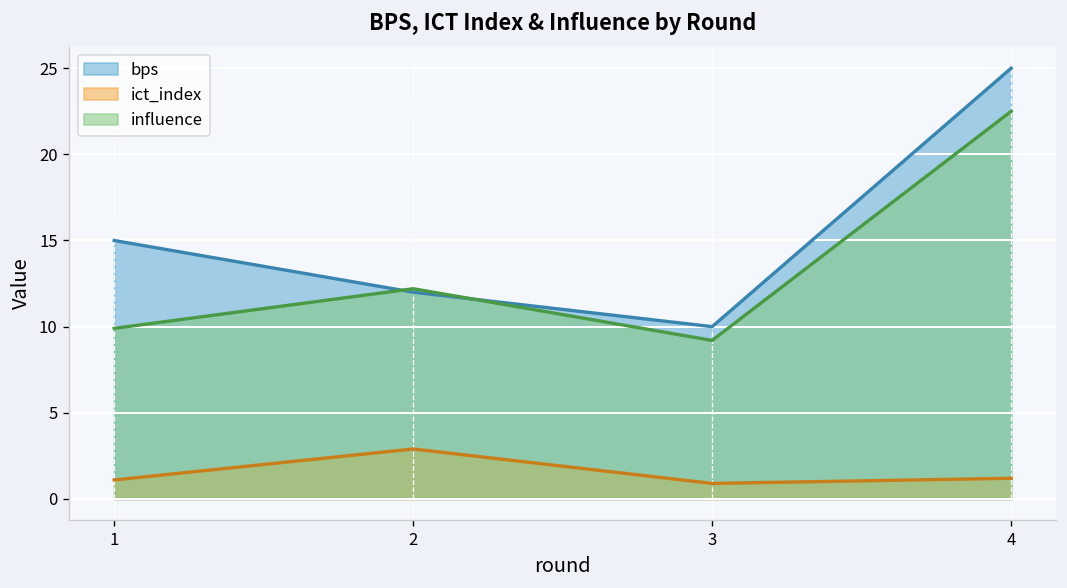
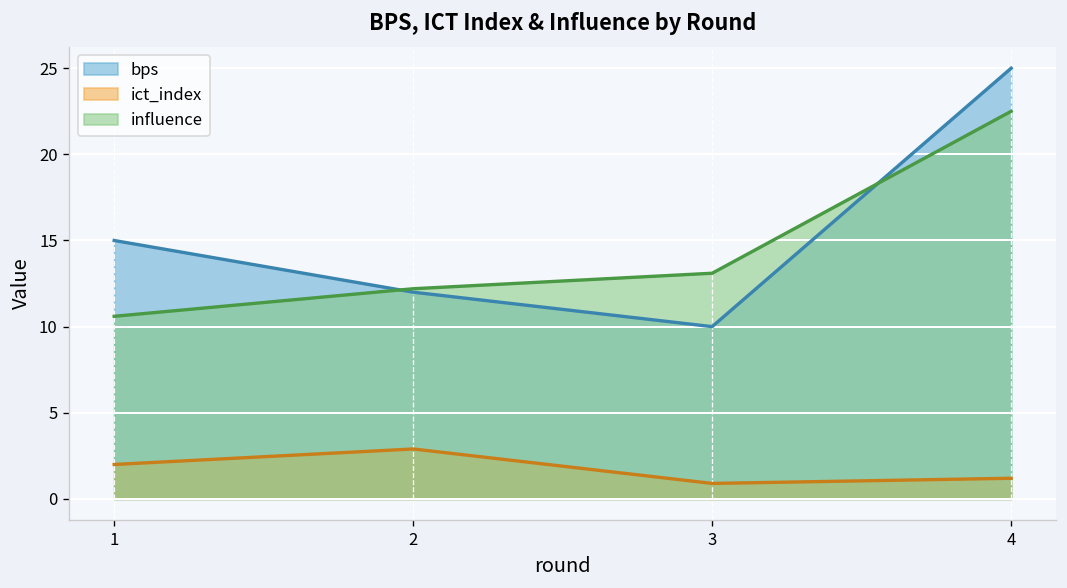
ict_index, 1: 1.1 -> 2.0
influence, 1: 9.9 -> 10.6
influence, 3: 9.2 -> 13.1
